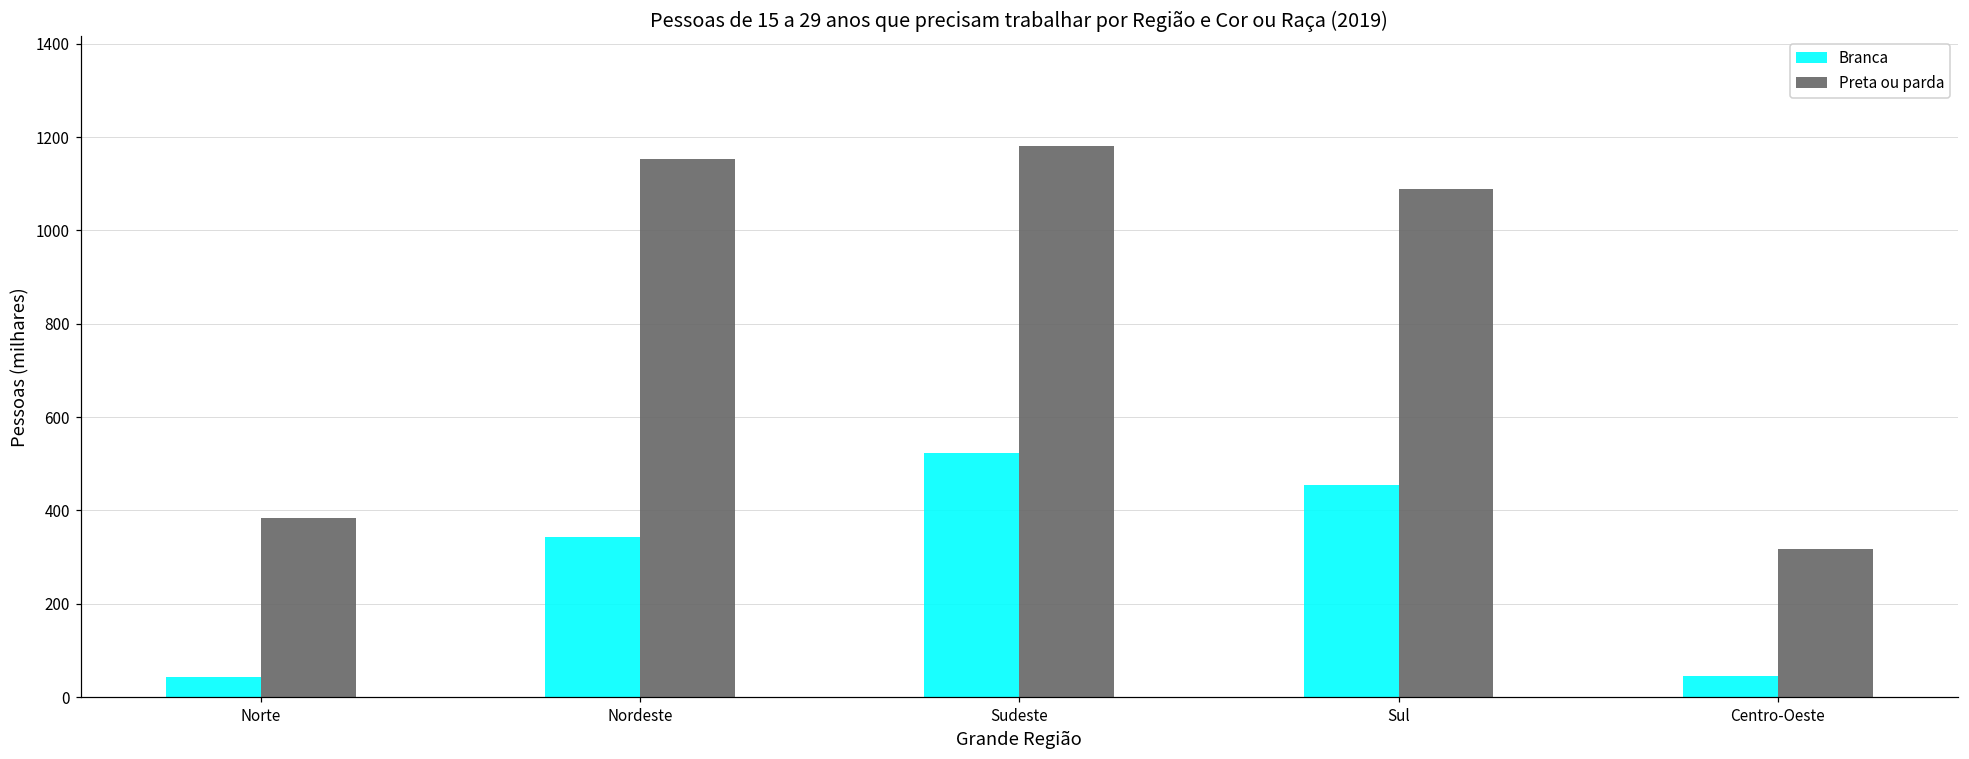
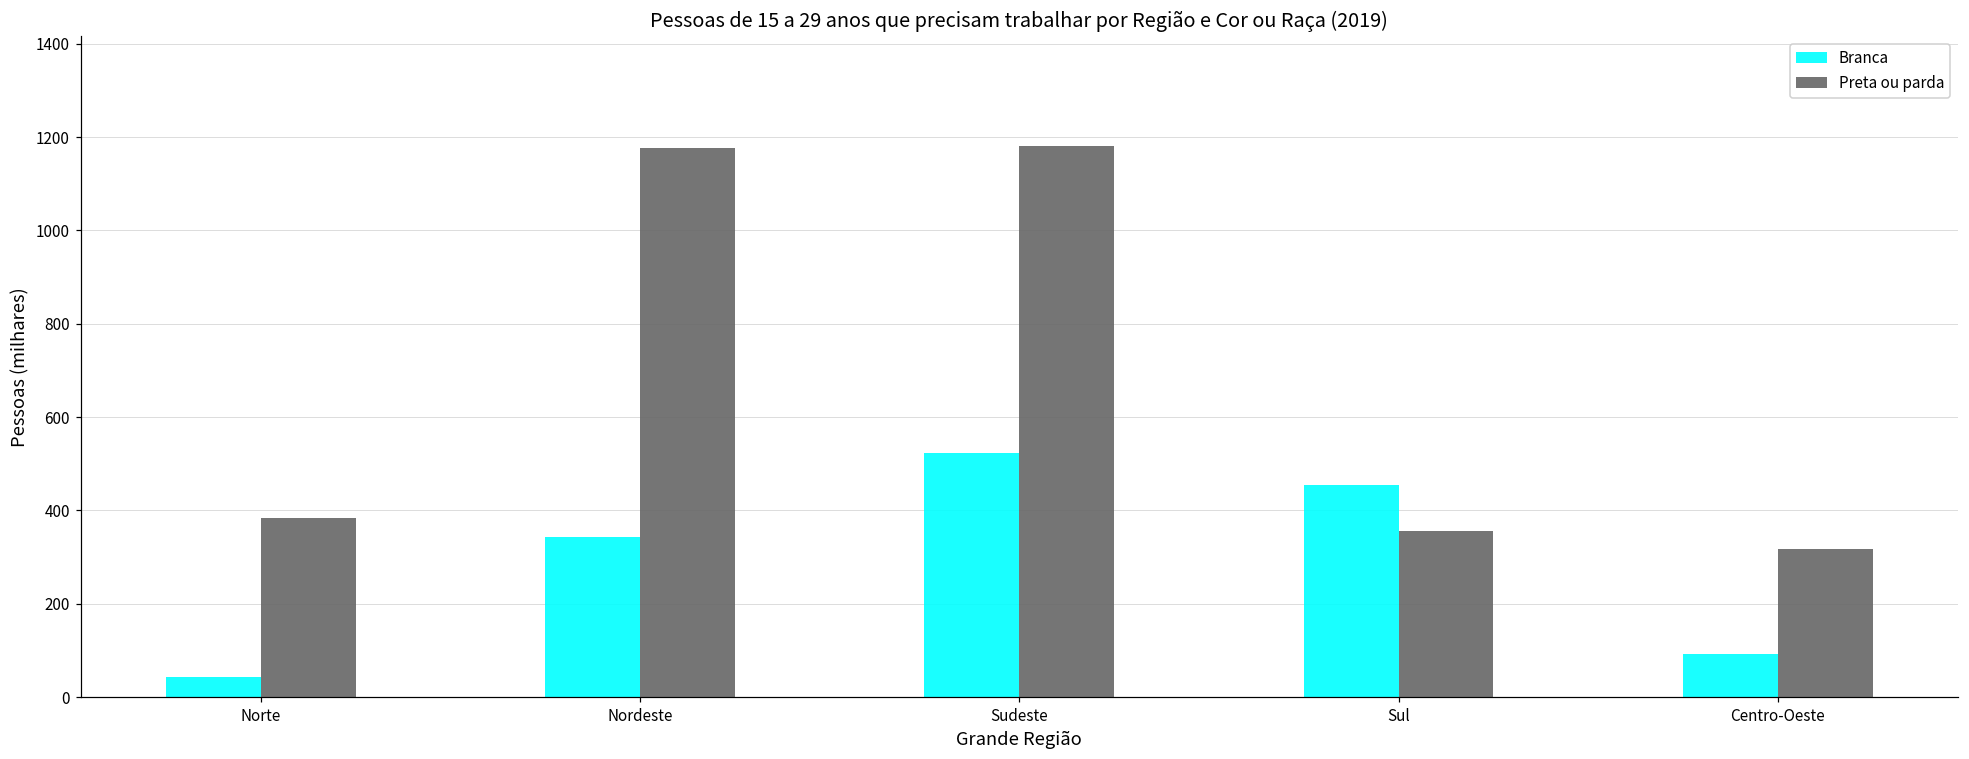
Preta ou parda, Nordeste: 1150 -> 1180
Preta ou parda, Sul: 1090 -> 360
Branca, Centro-Oeste: 50 -> 90
